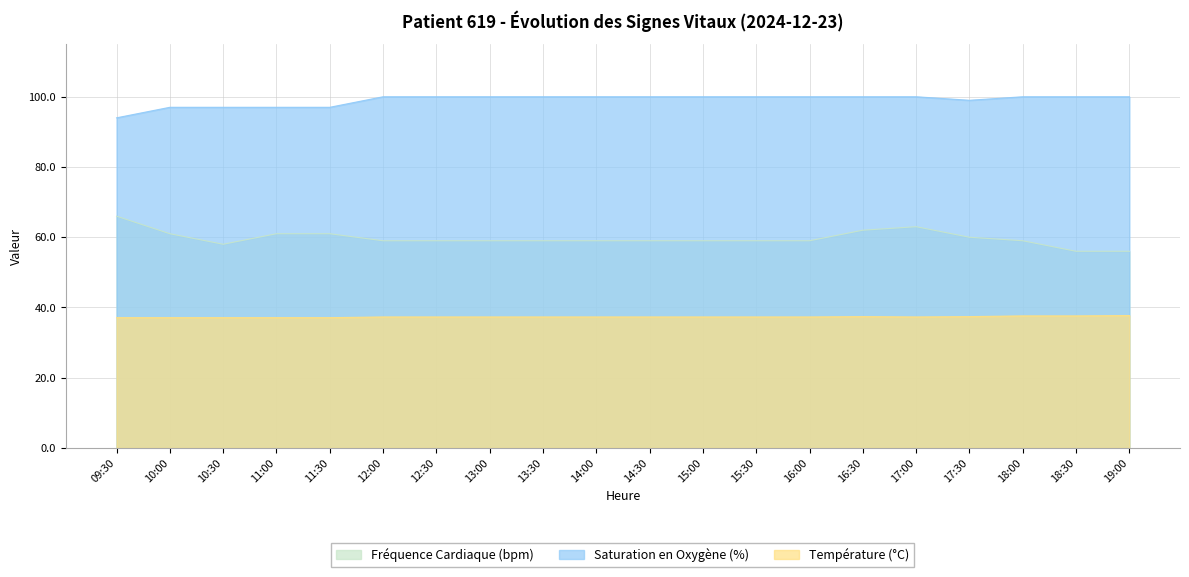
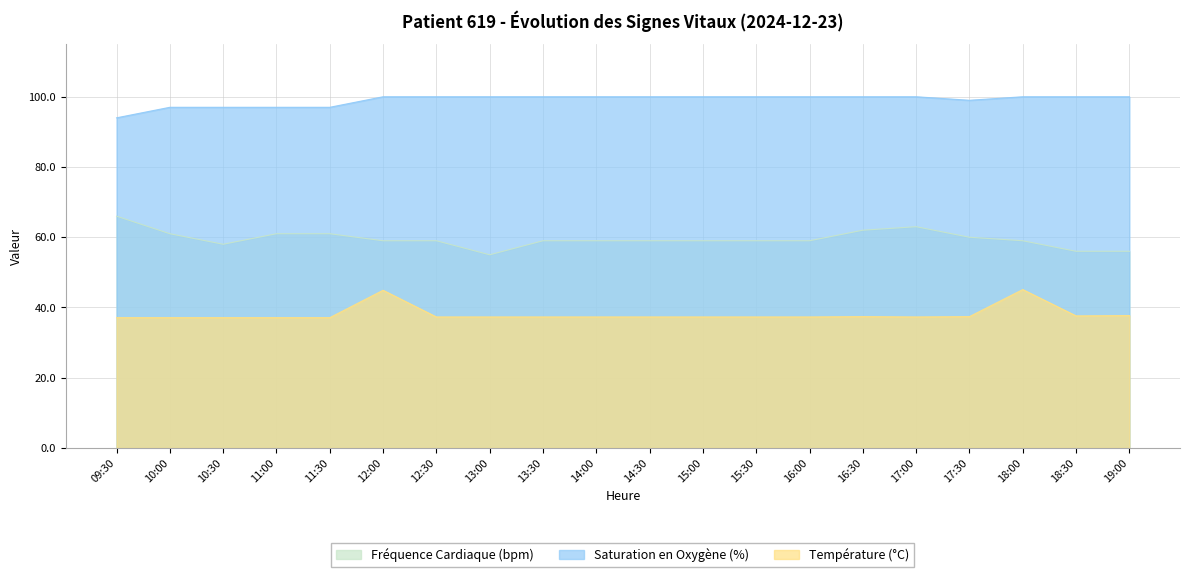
Température (°C), 12:00: 37 -> 45
Fréquence Cardiaque (bpm), 13:00: 59 -> 55
Température (°C), 18:00: 38 -> 45
